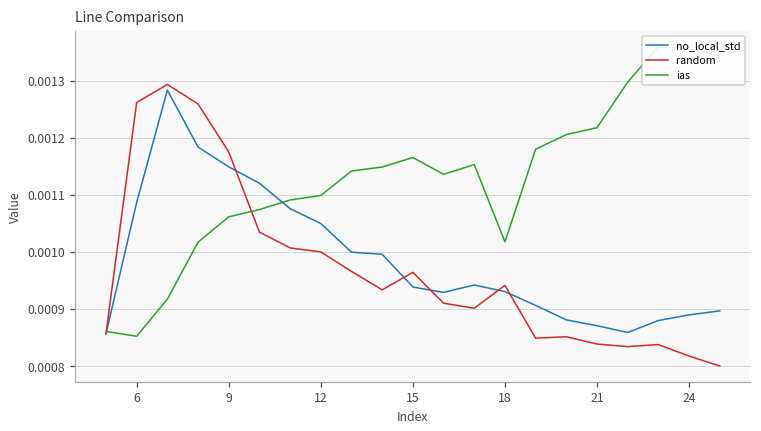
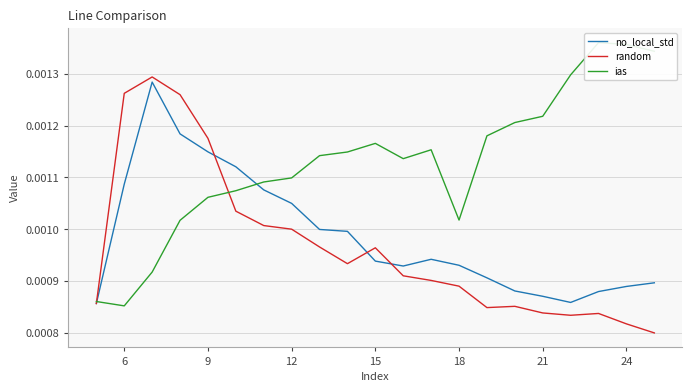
random, 18: 0.00094 -> 0.00089
